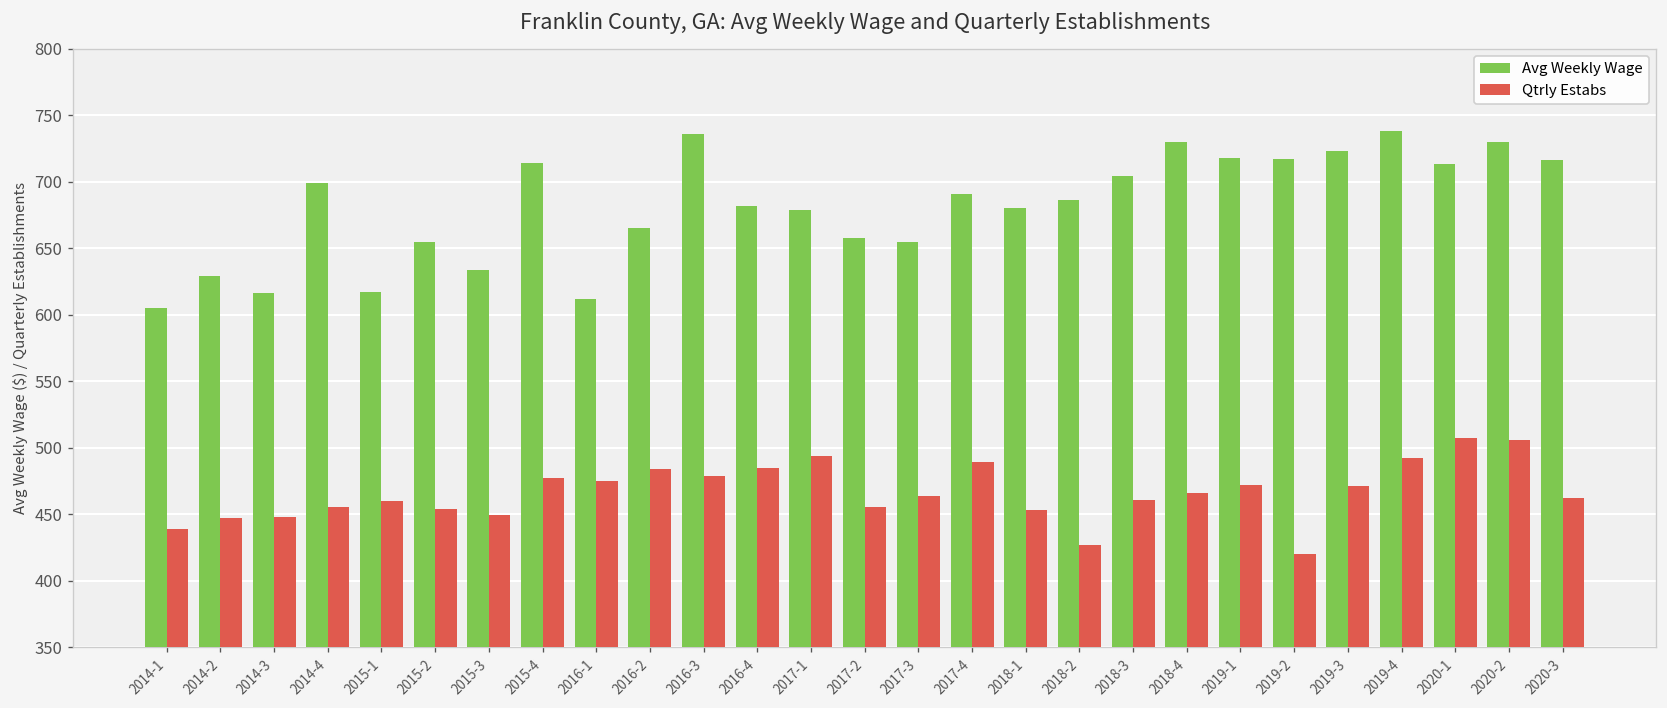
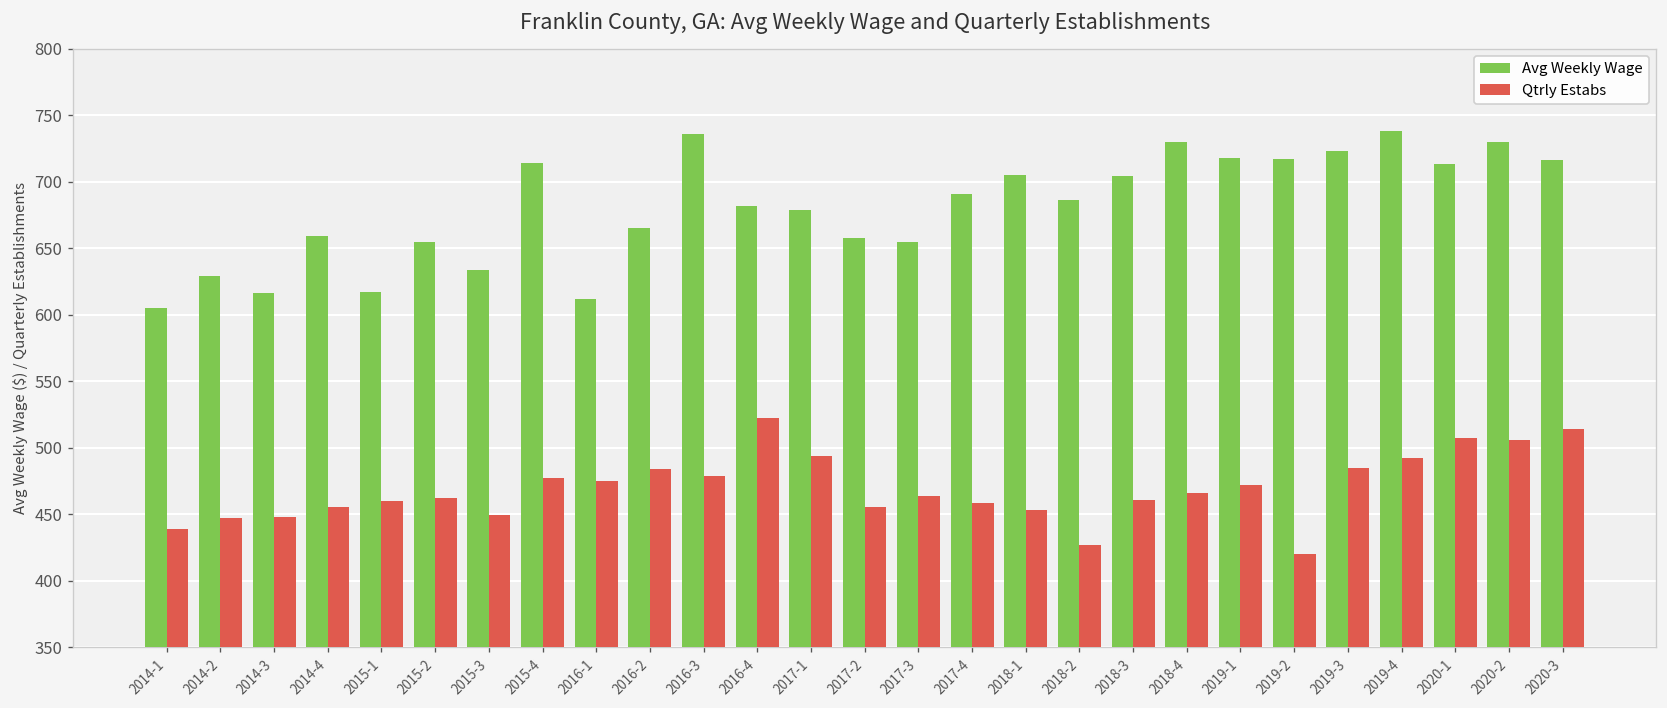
Avg Weekly Wage, 2014-4: 699 -> 659
Qtrly Estabs, 2015-2: 454 -> 462
Qtrly Estabs, 2016-4: 485 -> 522
Qtrly Estabs, 2017-4: 489 -> 458
Avg Weekly Wage, 2018-1: 680 -> 705
Qtrly Estabs, 2019-3: 471 -> 485
Qtrly Estabs, 2020-3: 462 -> 514
